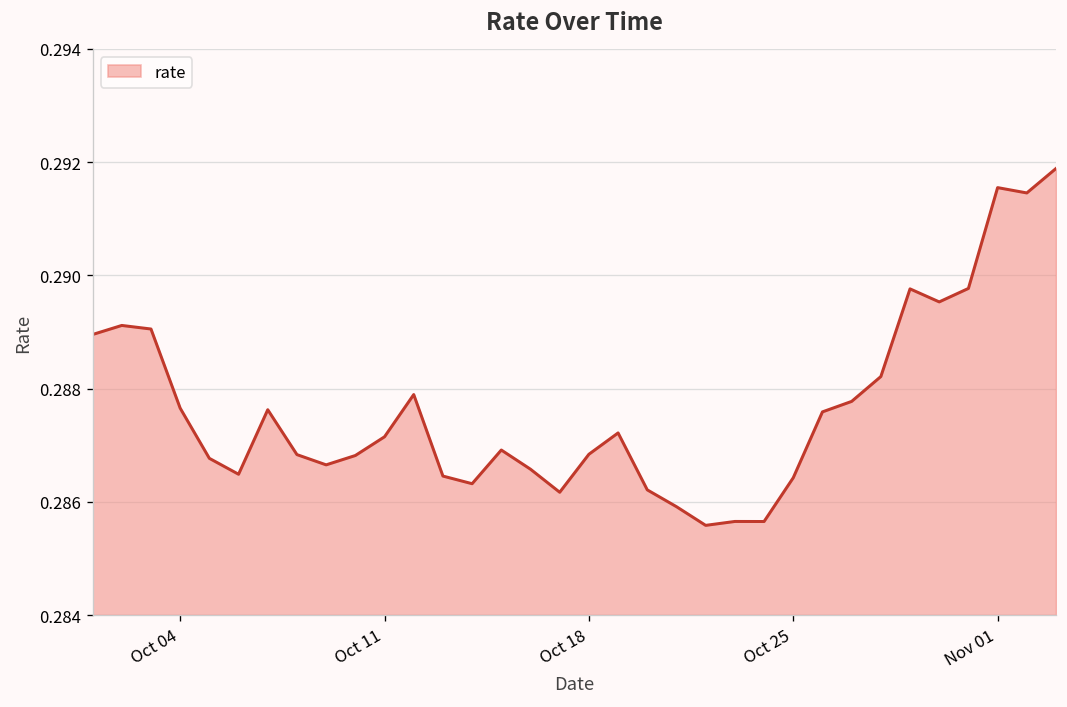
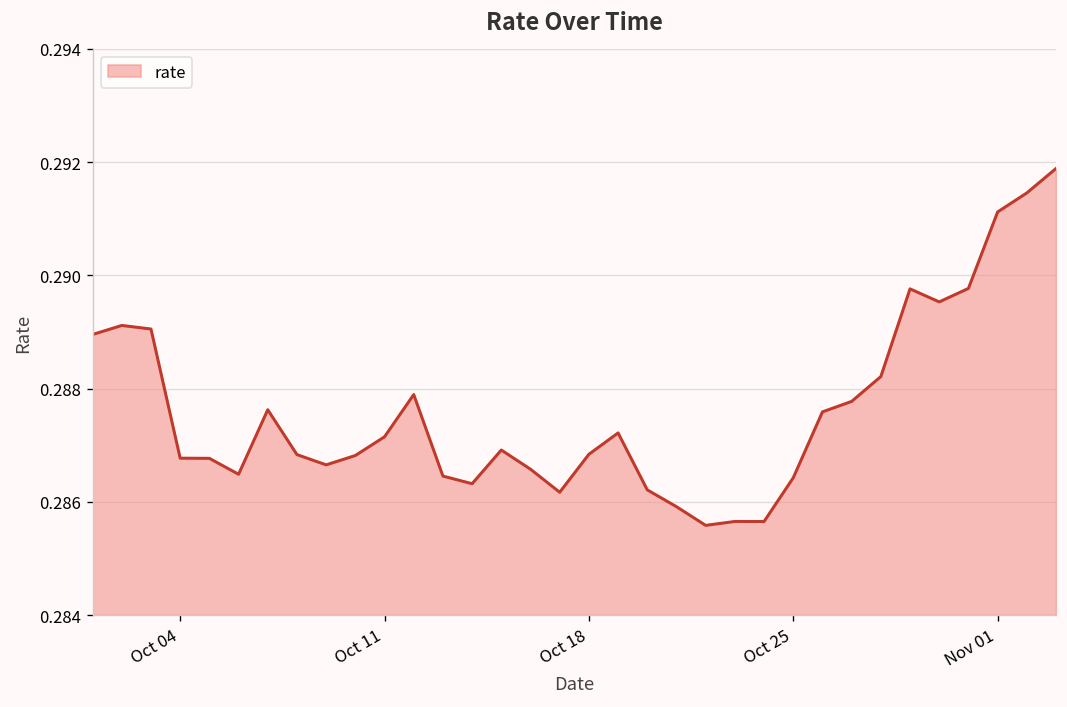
Oct 04: 0.2877 -> 0.2868
Nov 01: 0.2916 -> 0.2911
